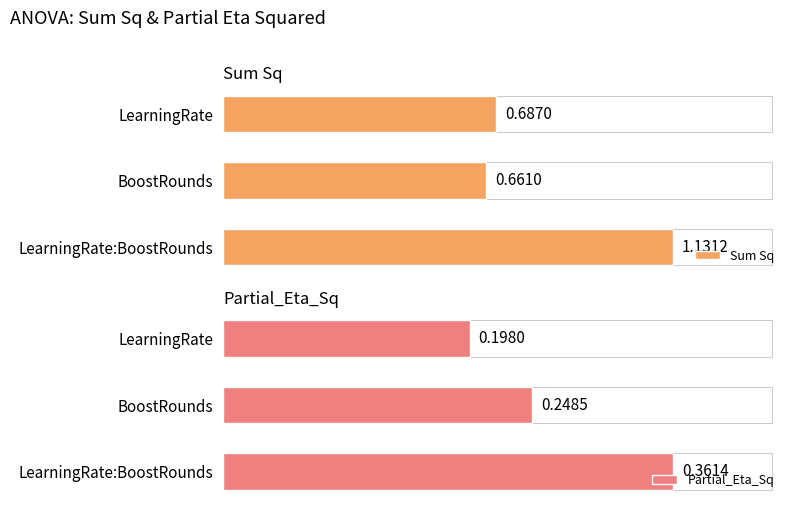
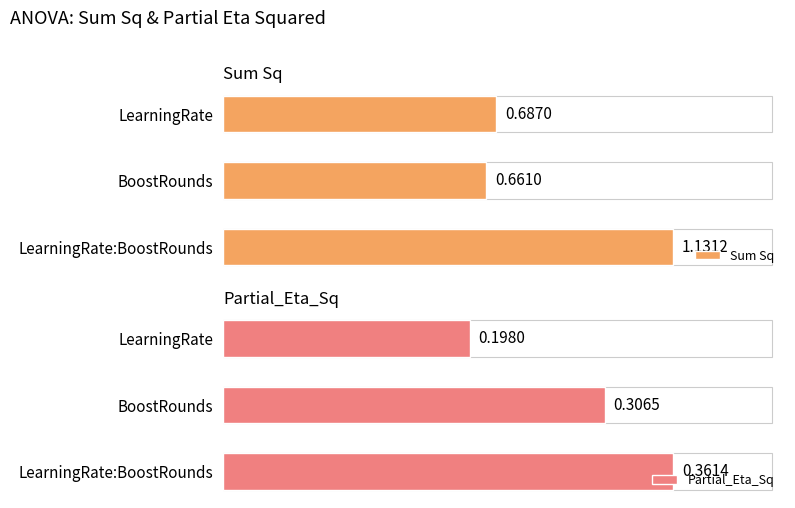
Partial_Eta_Sq, BoostRounds: 0.2485 -> 0.3065
